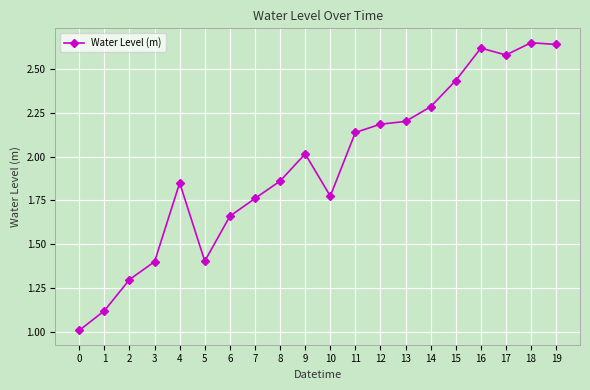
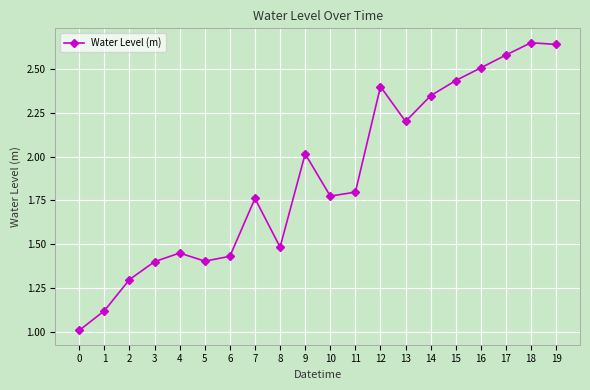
4: 1.85 -> 1.45
6: 1.66 -> 1.43
8: 1.86 -> 1.48
11: 2.14 -> 1.80
12: 2.18 -> 2.40
14: 2.28 -> 2.35
16: 2.62 -> 2.51
